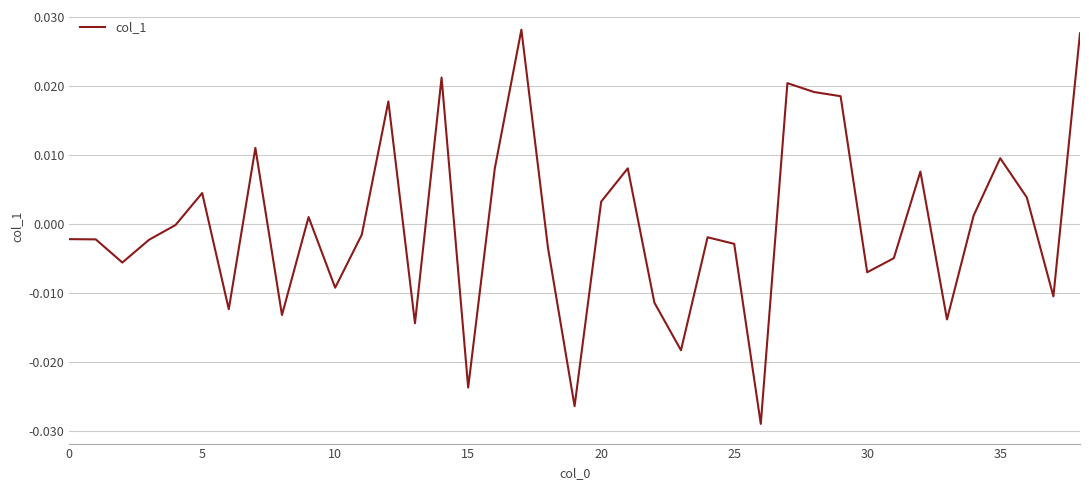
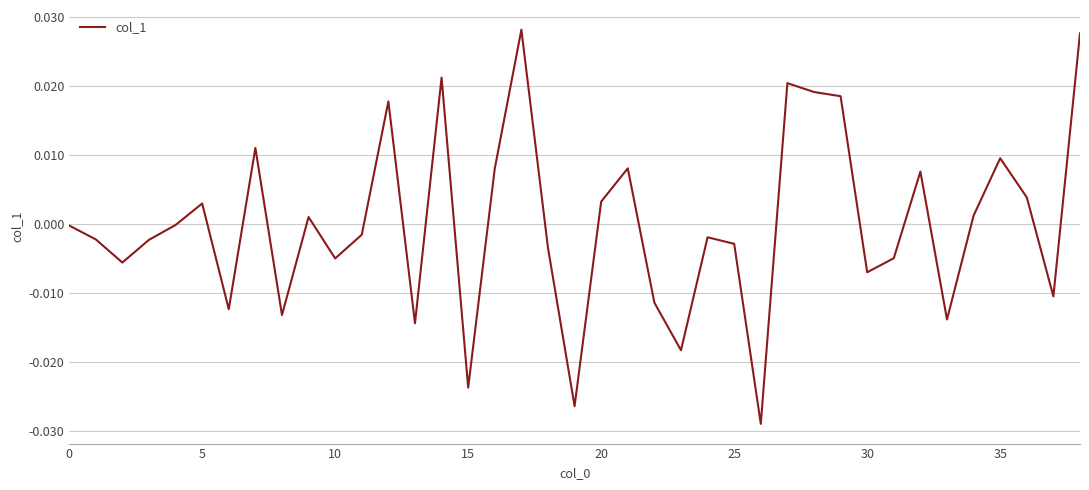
0: -0.002 -> 0.000
5: 0.004 -> 0.003
10: -0.009 -> -0.005
